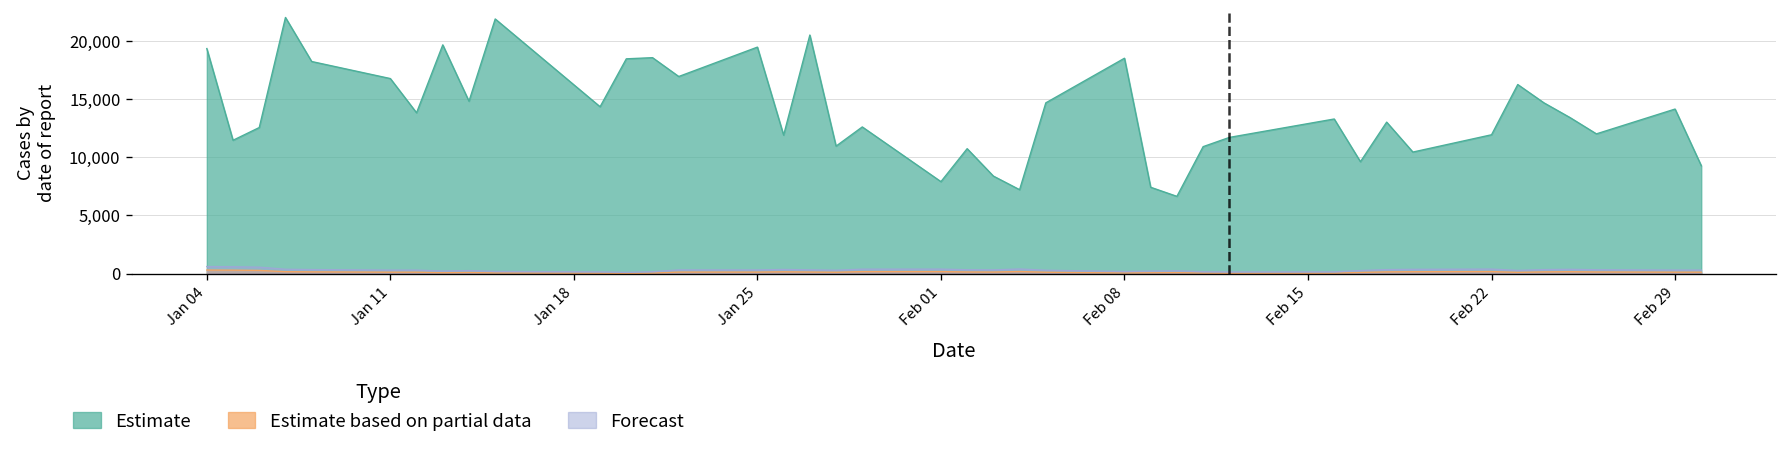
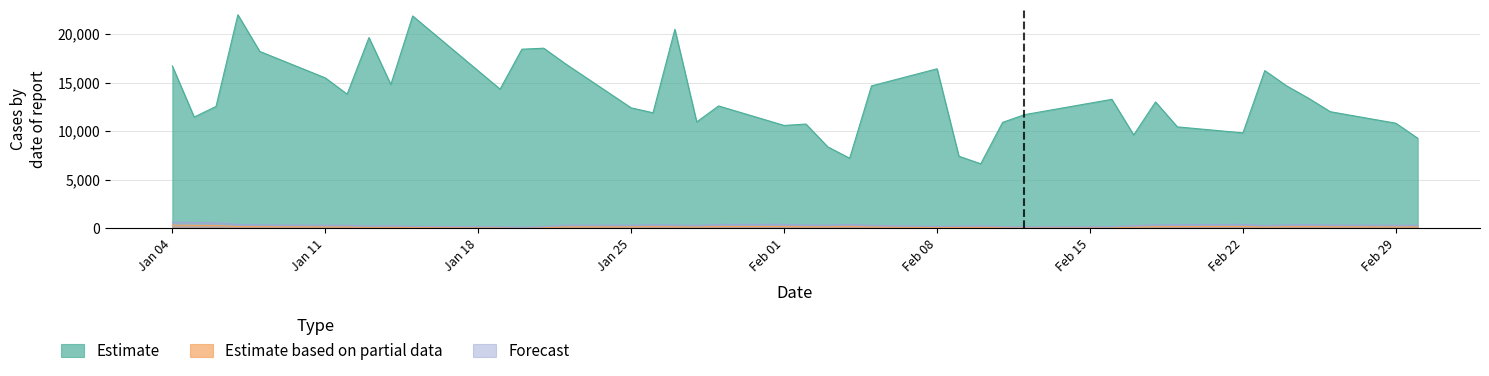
Estimate, Jan 04: 19,000 -> 17,000
Estimate, Jan 11: 17,000 -> 15,000
Estimate, Jan 25: 19,000 -> 12,000
Estimate, Feb 01: 8,000 -> 11,000
Estimate, Feb 08: 18,000 -> 16,000
Estimate, Feb 22: 12,000 -> 10,000
Estimate, Feb 29: 14,000 -> 11,000
